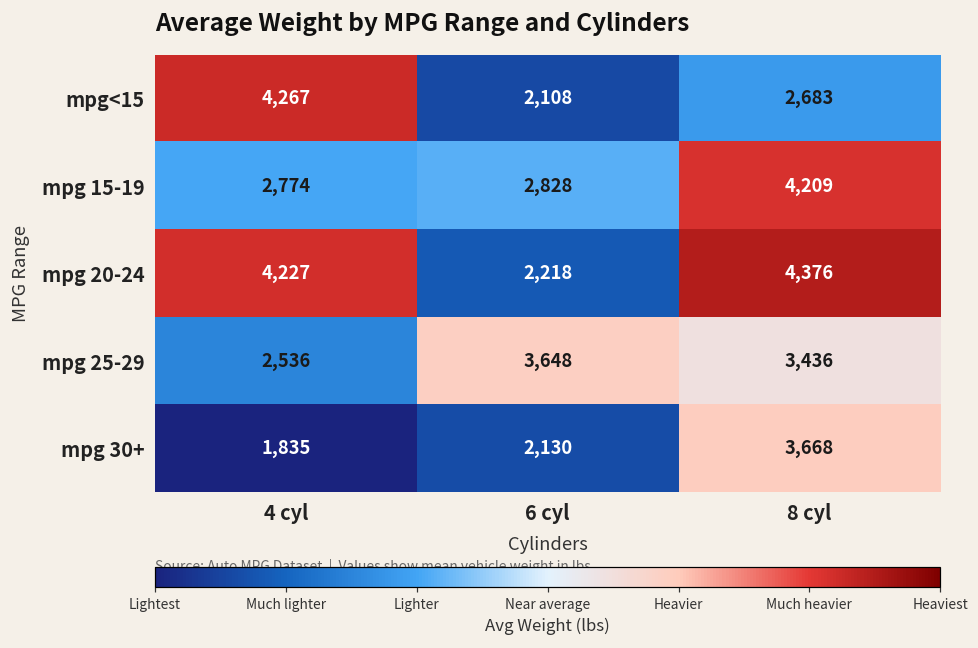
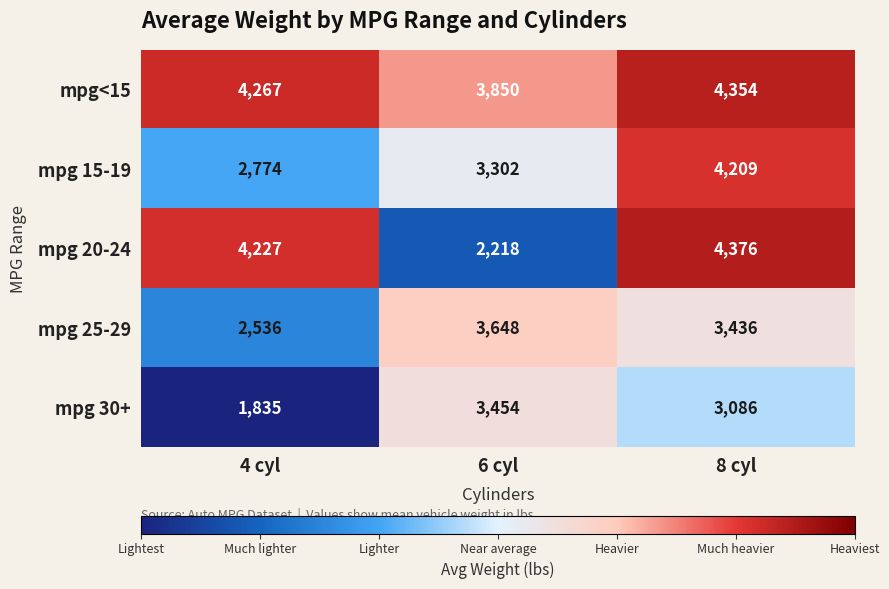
mpg<15, 6 cyl: 2,108 -> 3,850
mpg<15, 8 cyl: 2,683 -> 4,354
mpg 15-19, 6 cyl: 2,828 -> 3,302
mpg 30+, 6 cyl: 2,130 -> 3,454
mpg 30+, 8 cyl: 3,668 -> 3,086
